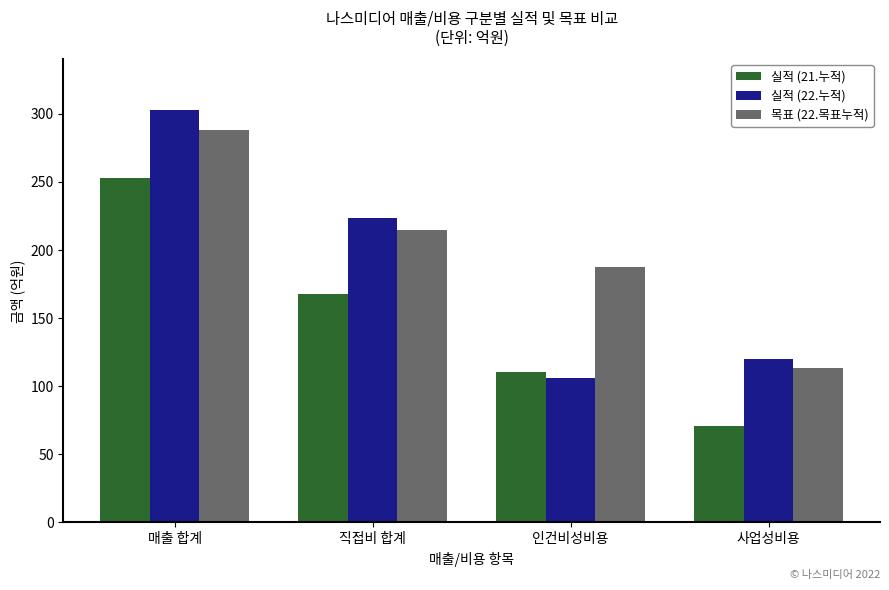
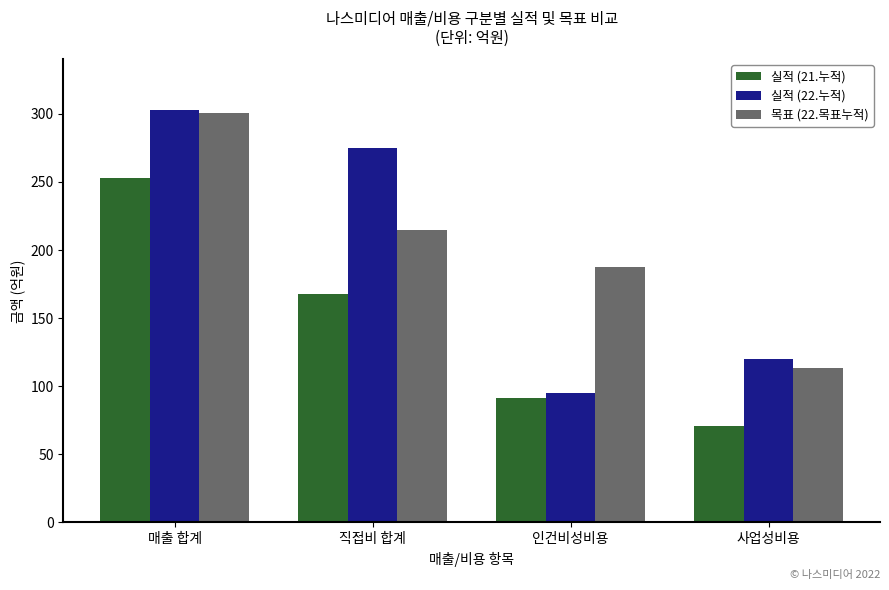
목표 (22.목표누적), 매출 합계: 288 -> 301
실적 (22.누적), 직접비 합계: 223 -> 275
실적 (21.누적), 인건비성비용: 110 -> 91
실적 (22.누적), 인건비성비용: 106 -> 95
